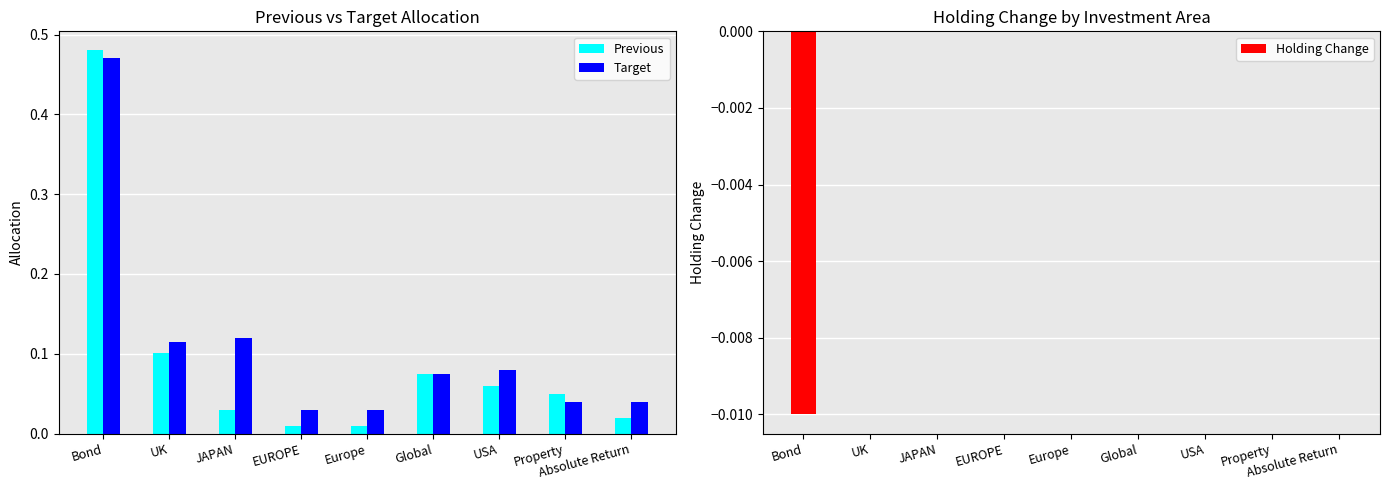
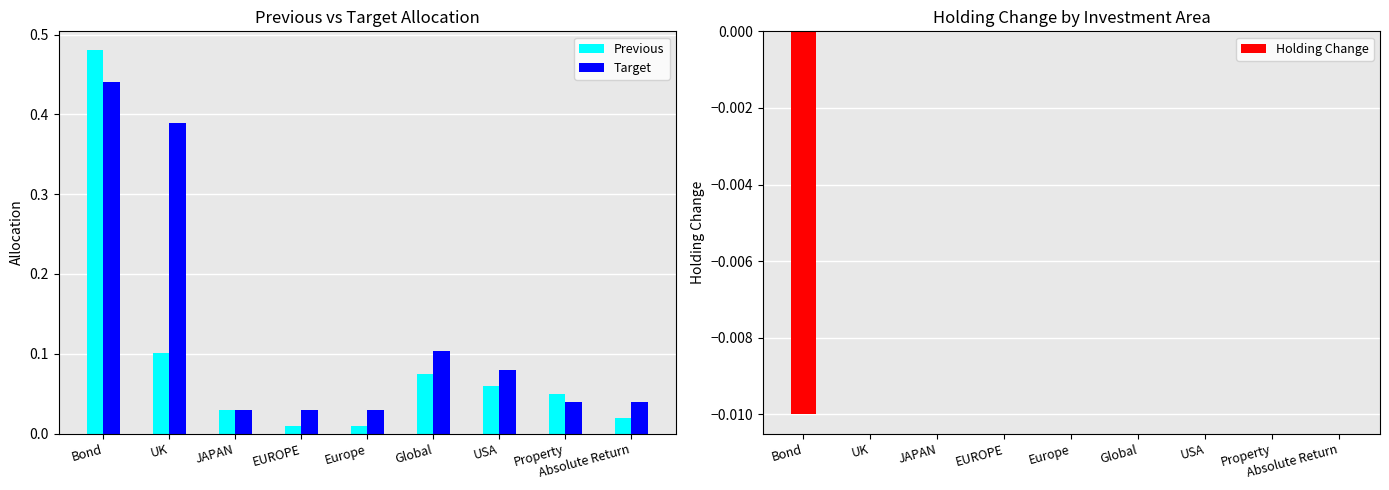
Previous vs Target Allocation, Target, Bond: 0.47 -> 0.44
Previous vs Target Allocation, Target, UK: 0.12 -> 0.39
Previous vs Target Allocation, Target, JAPAN: 0.12 -> 0.03
Previous vs Target Allocation, Target, Global: 0.08 -> 0.10
